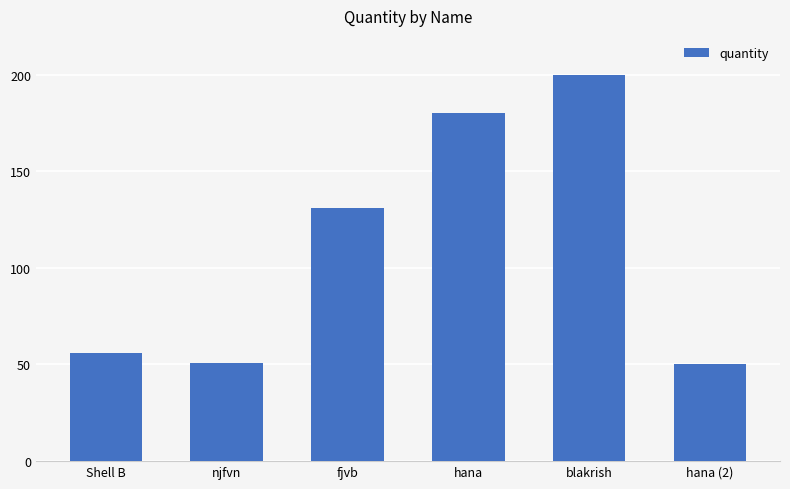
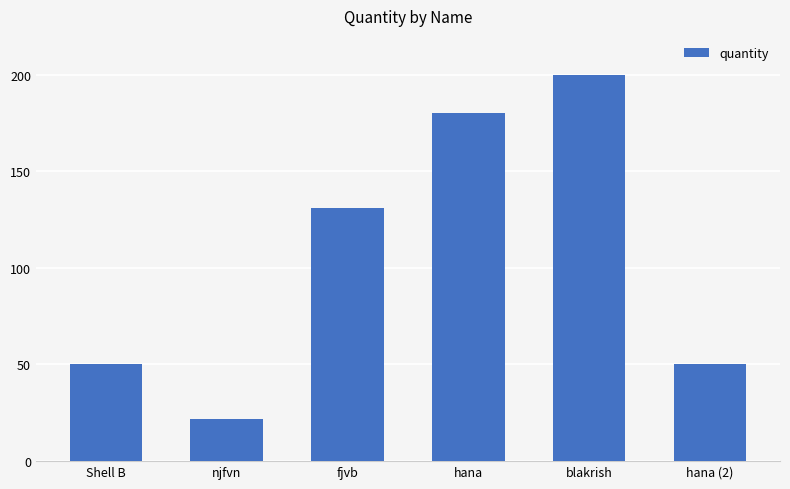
Shell B: 56 -> 50
njfvn: 51 -> 22
